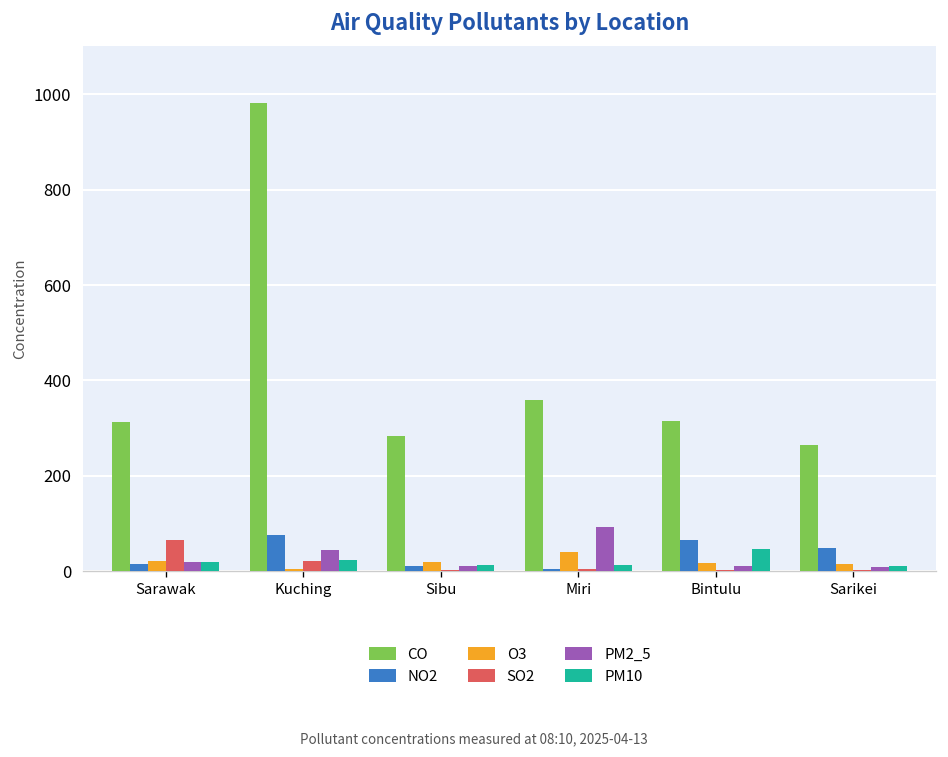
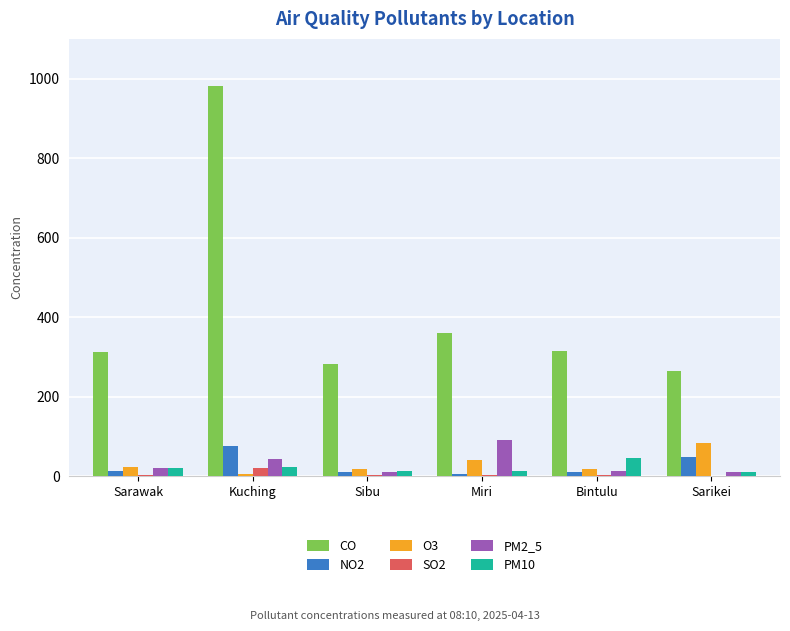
SO2, Sarawak: 60 -> 0
NO2, Bintulu: 60 -> 10
O3, Sarikei: 20 -> 80
